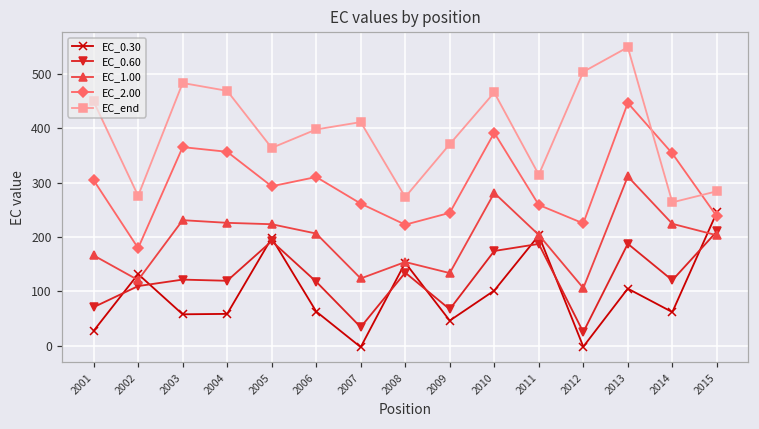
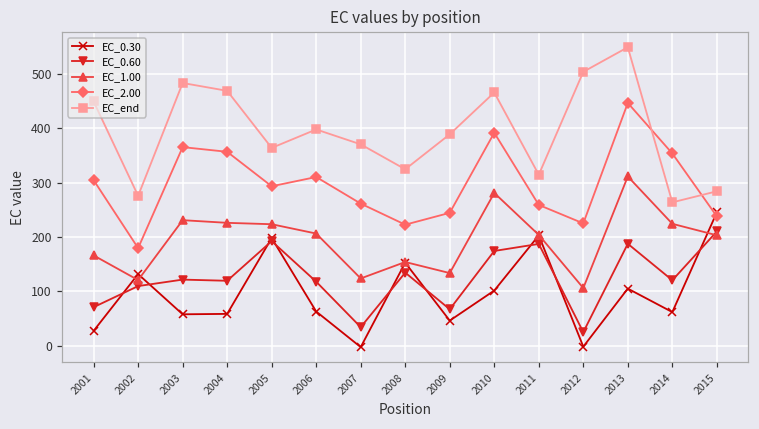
EC_end, 2007: 410 -> 370
EC_end, 2008: 270 -> 320
EC_end, 2009: 370 -> 390
